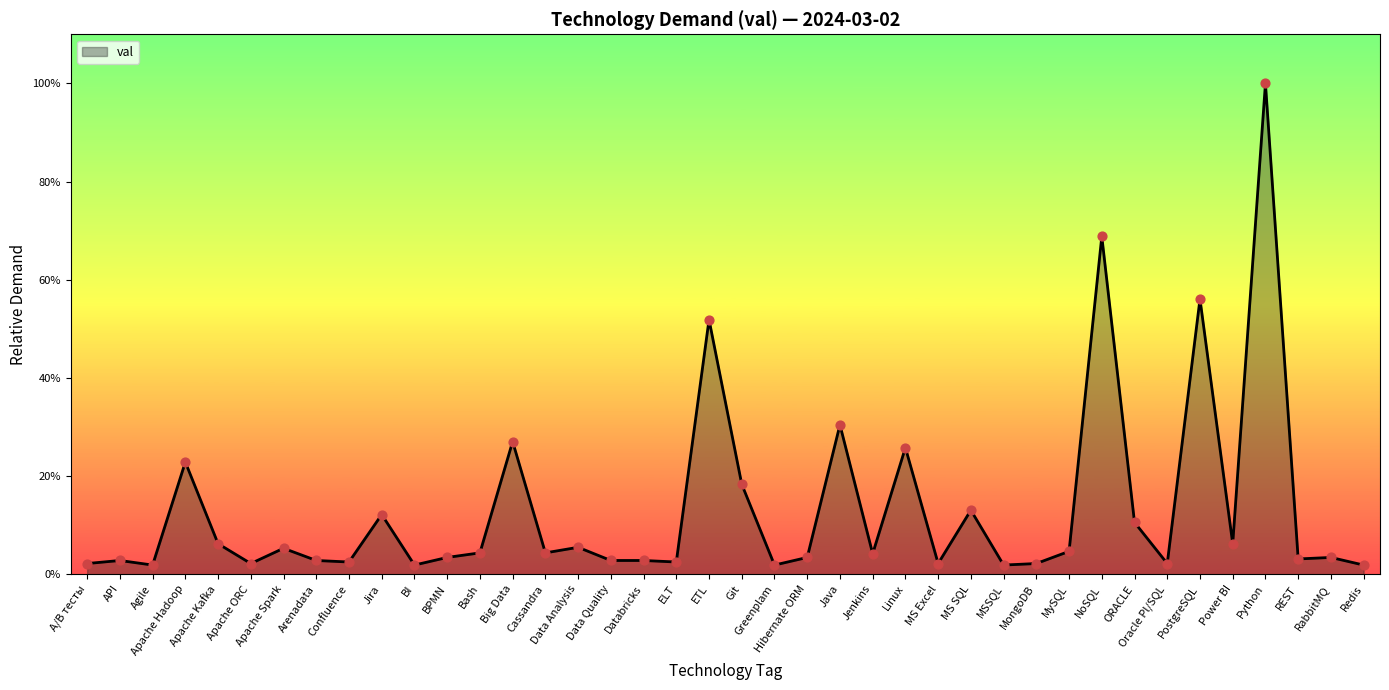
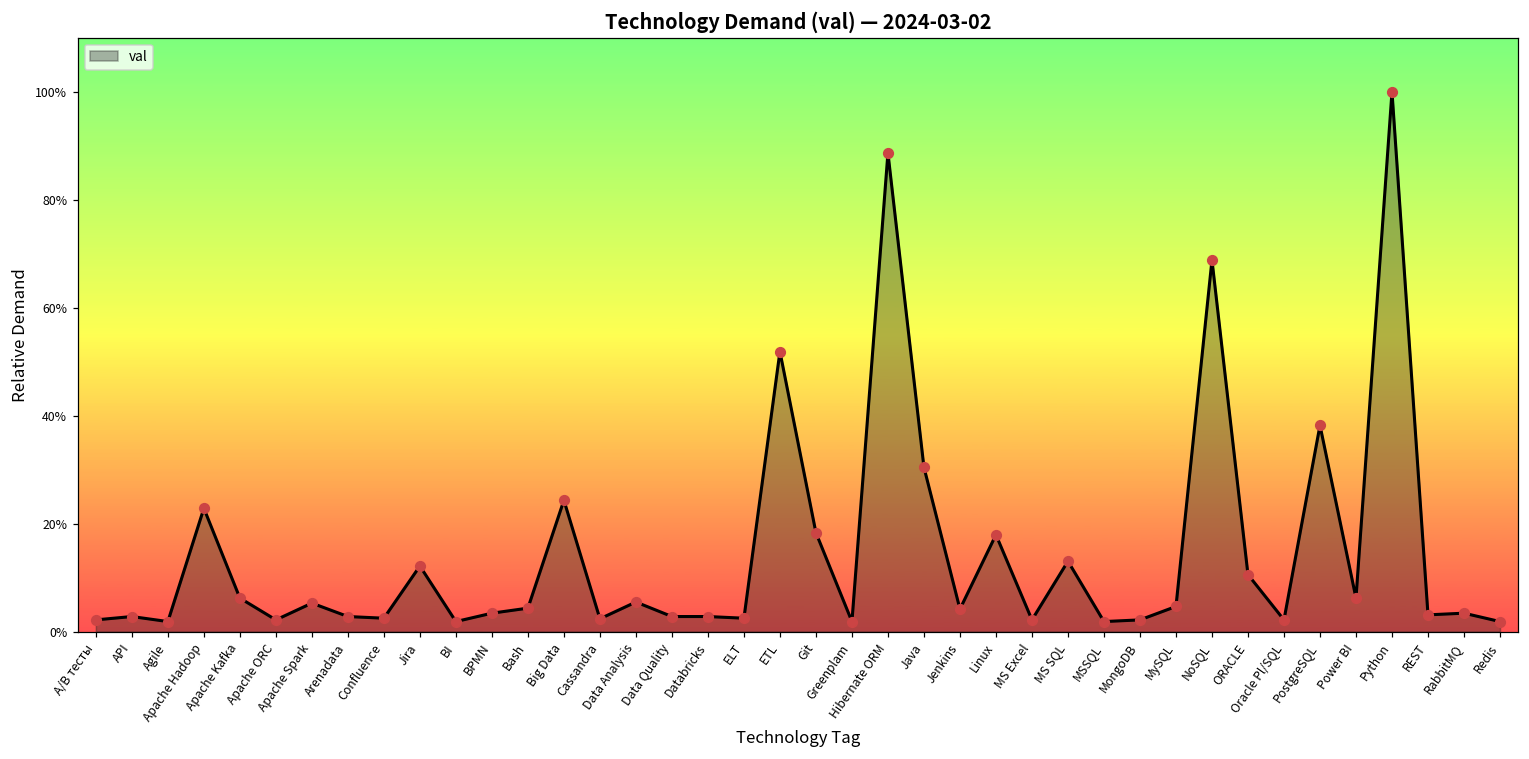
Big Data: 27% -> 24%
Cassandra: 4% -> 2%
Hibernate ORM: 3% -> 89%
Linux: 26% -> 18%
PostgreSQL: 56% -> 38%
